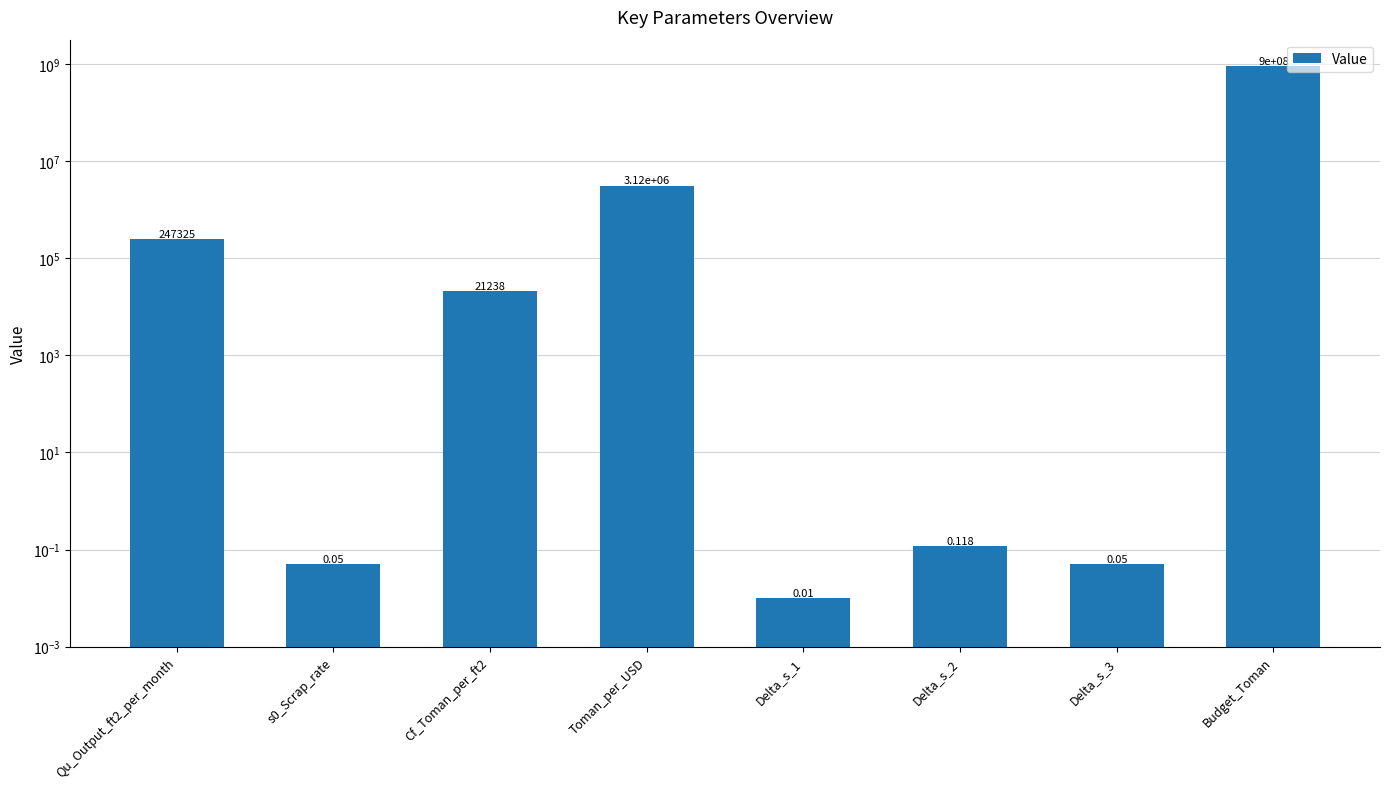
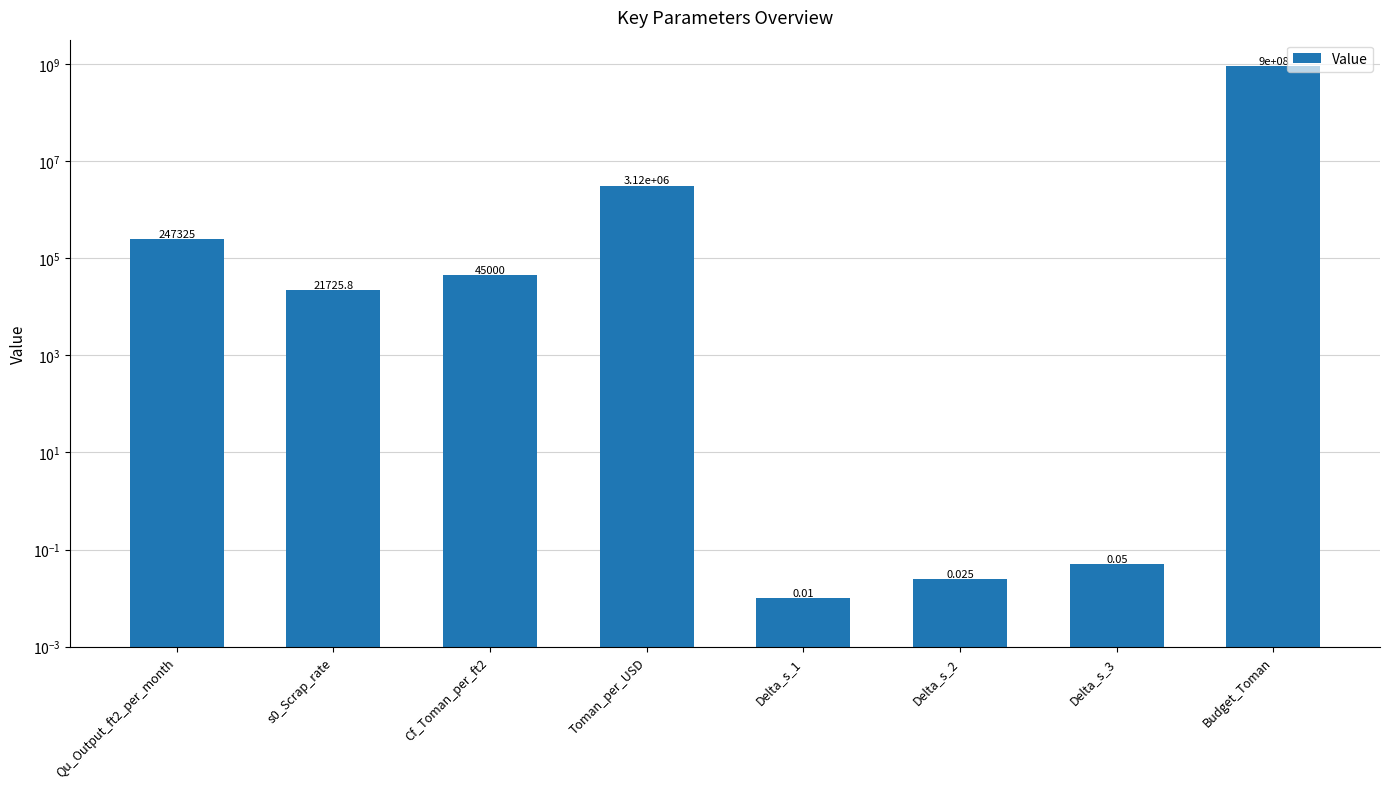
s0_Scrap_rate: 0.05 -> 21725.8
Cf_Toman_per_ft2: 21238 -> 45000
Delta_s_2: 0.118 -> 0.025
